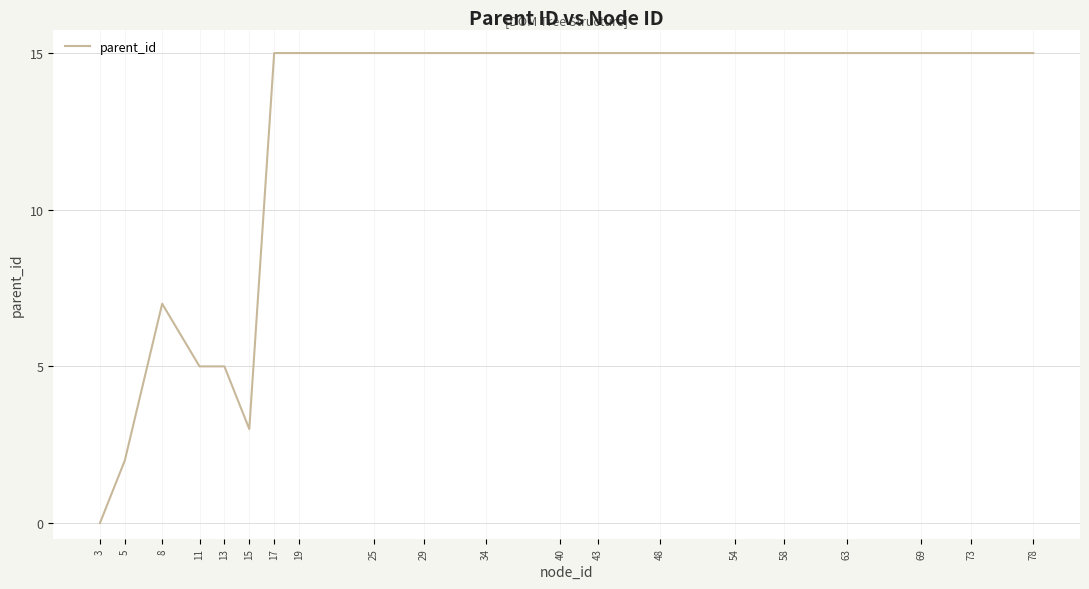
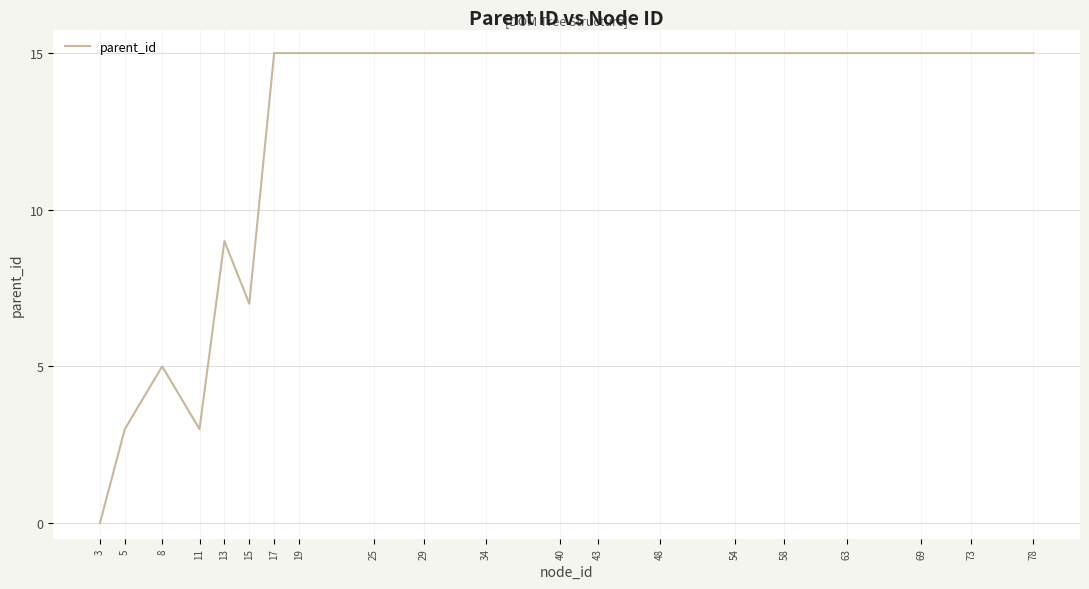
5: 2 -> 3
8: 7 -> 5
11: 5 -> 3
13: 5 -> 9
15: 3 -> 7
